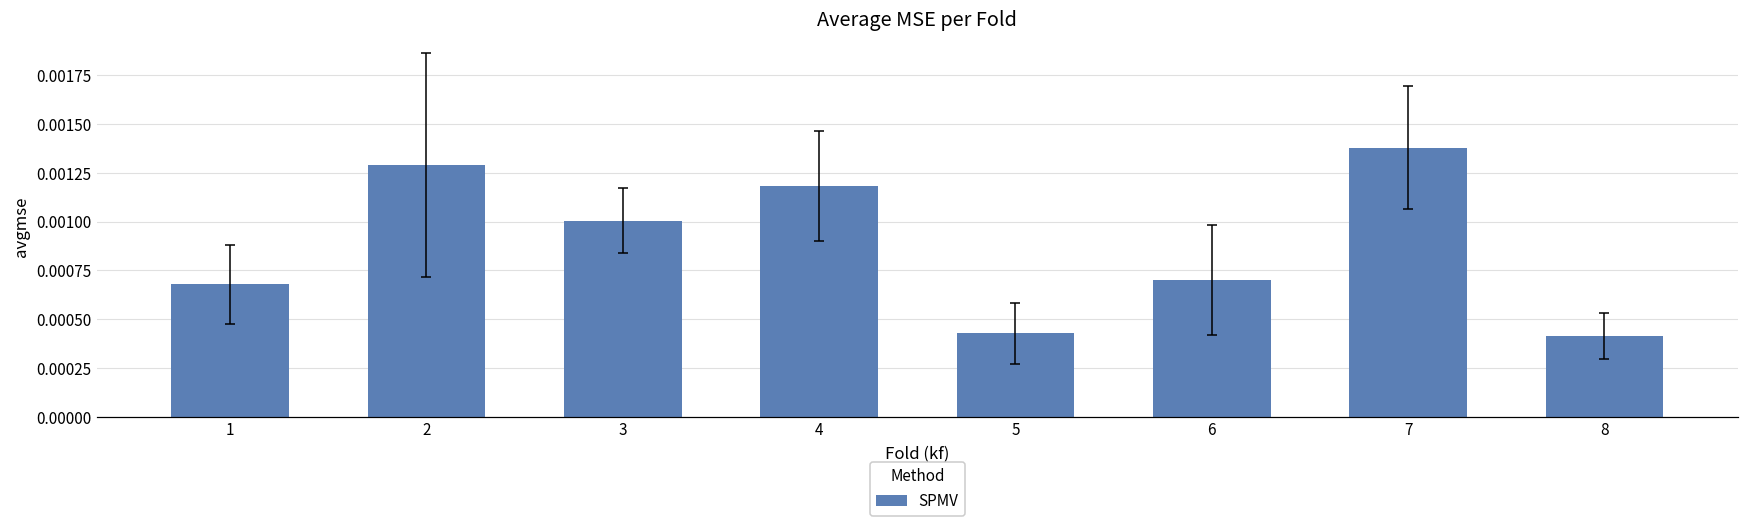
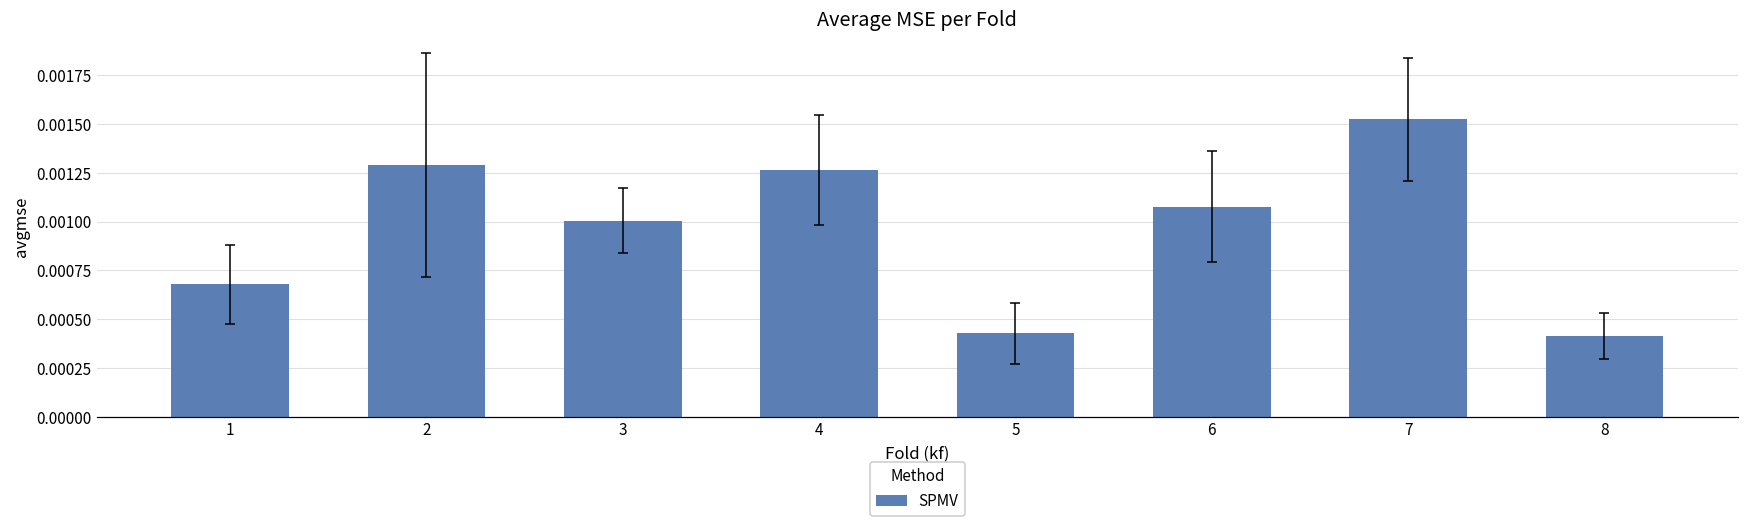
SPMV, 4: 0.00118 -> 0.00126
SPMV, 6: 0.00070 -> 0.00108
SPMV, 7: 0.00138 -> 0.00152
